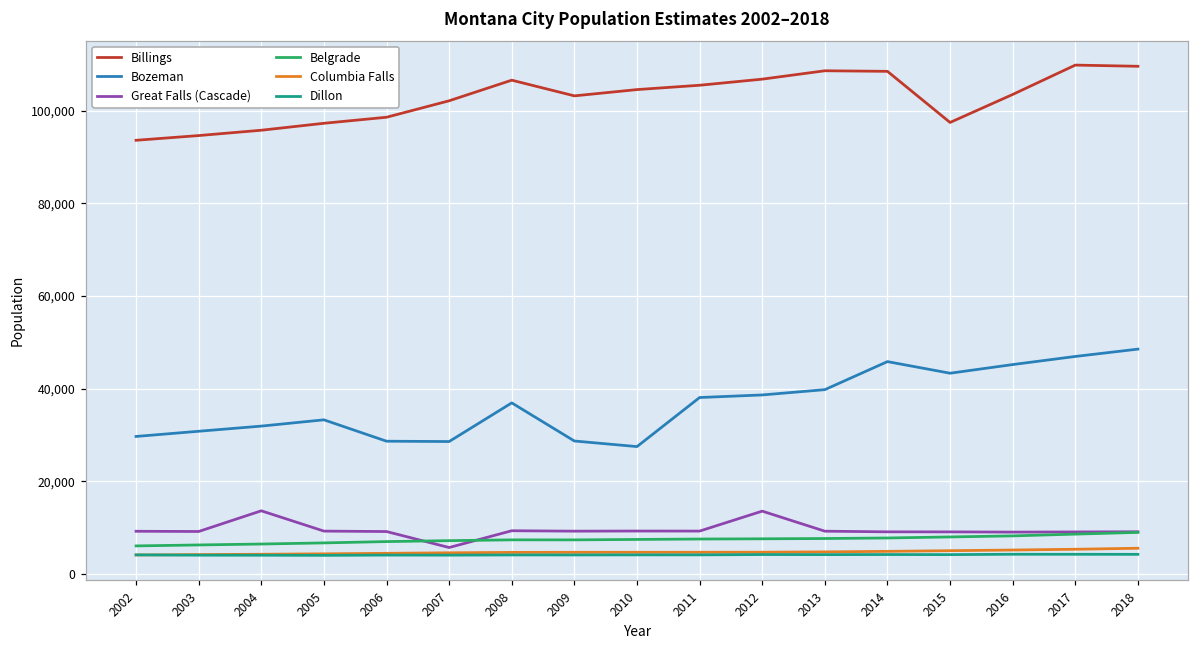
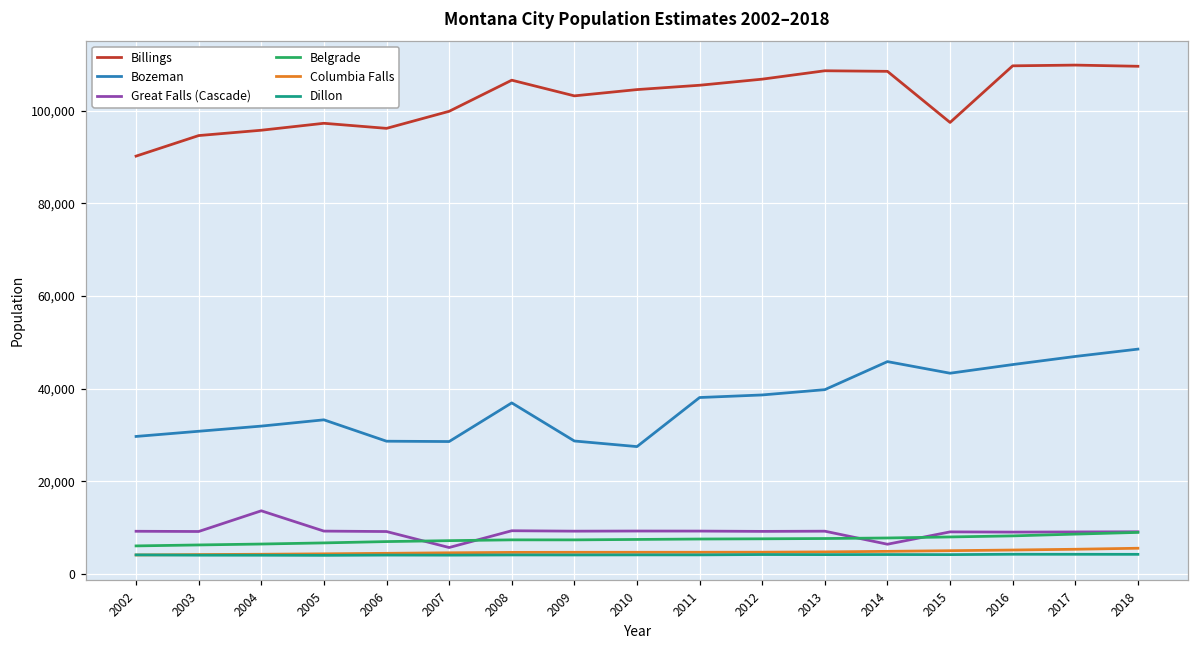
Billings, 2002: 94,000 -> 90,000
Billings, 2006: 99,000 -> 96,000
Billings, 2007: 102,000 -> 100,000
Great Falls (Cascade), 2012: 14,000 -> 9,000
Great Falls (Cascade), 2014: 9,000 -> 6,000
Billings, 2016: 103,000 -> 110,000
